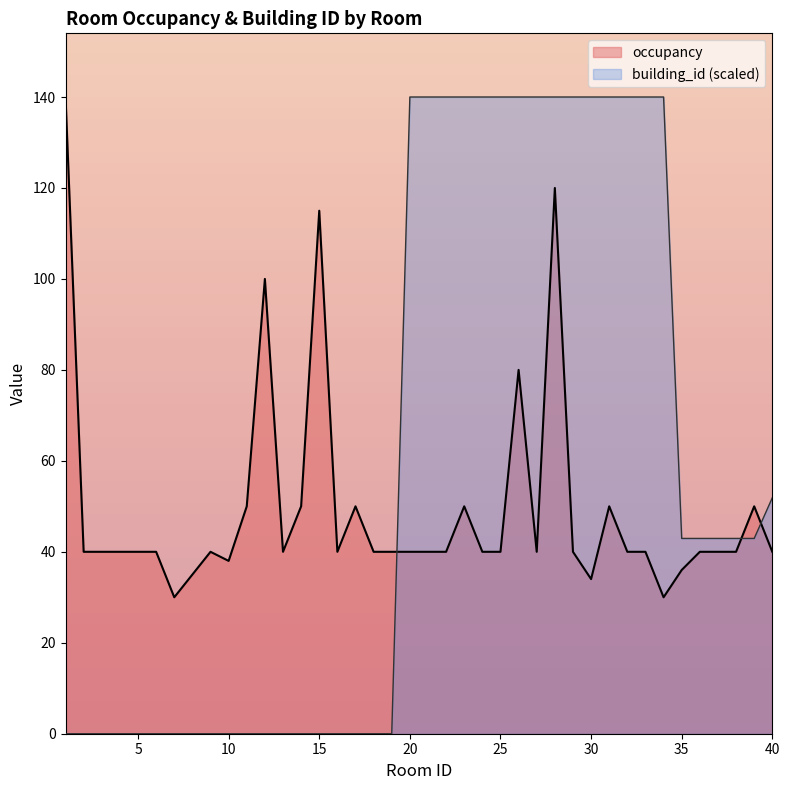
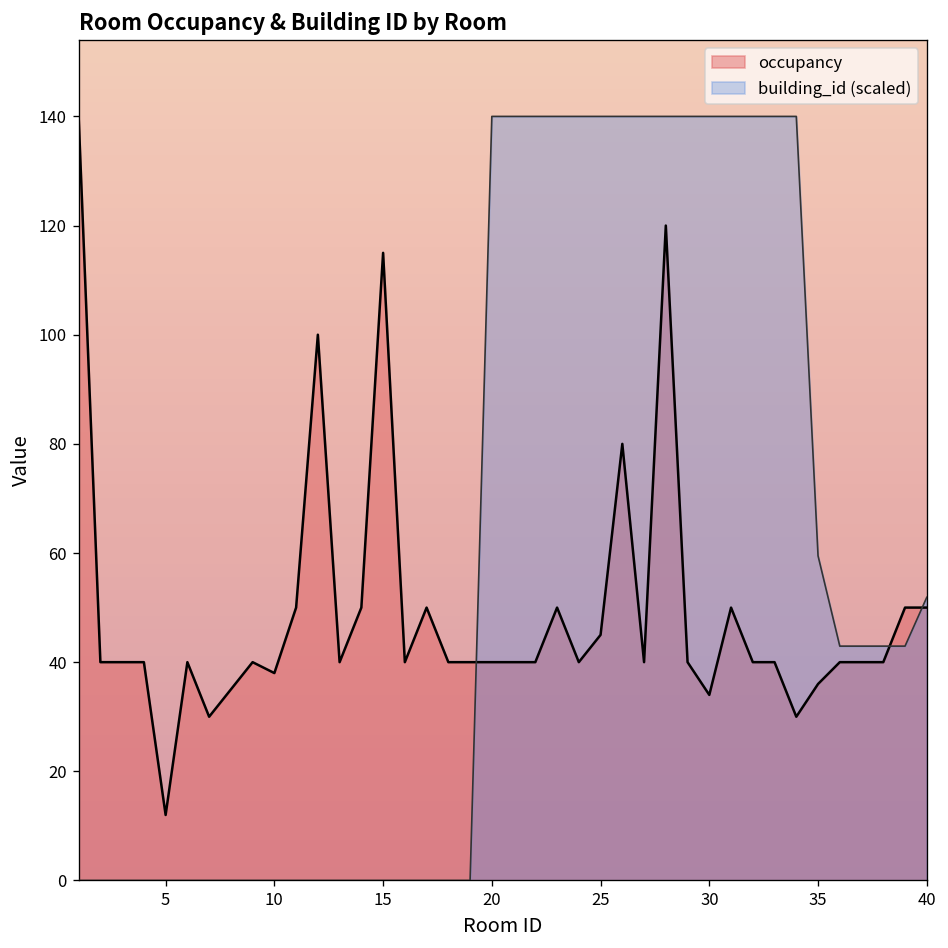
occupancy, 5: 40 -> 12
occupancy, 25: 40 -> 45
building_id (scaled), 35: 43 -> 59
occupancy, 40: 40 -> 50
